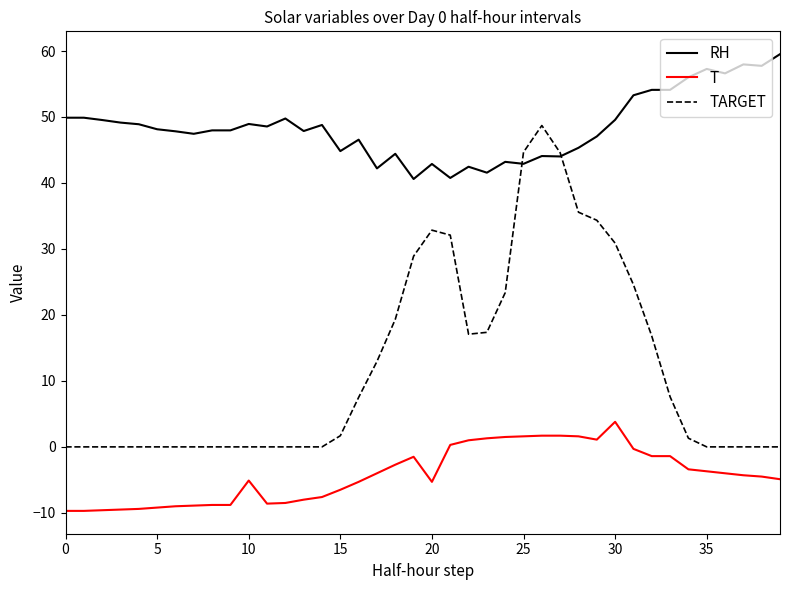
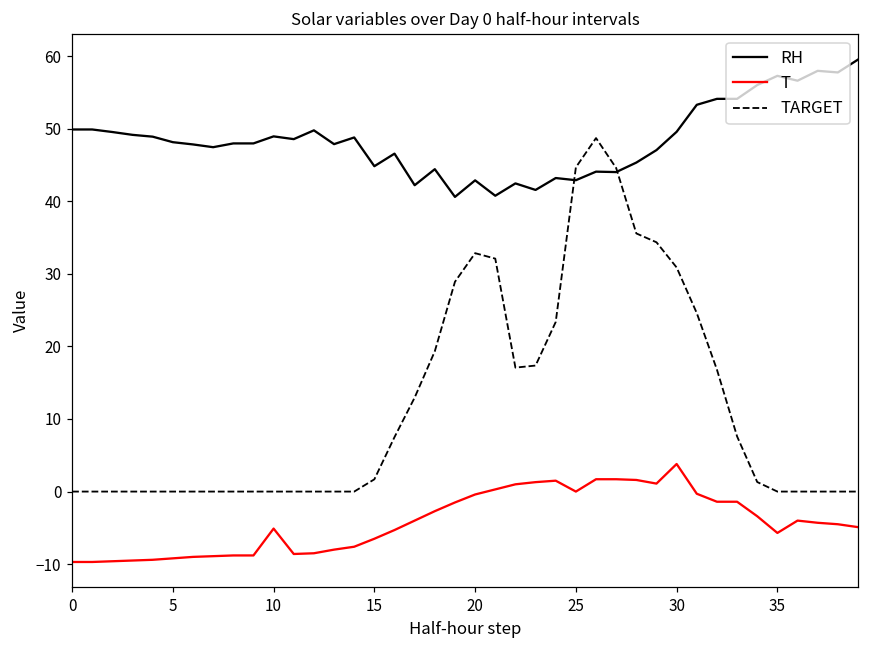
T, 20: -5 -> 0
T, 25: 2 -> 0
T, 35: -4 -> -6
